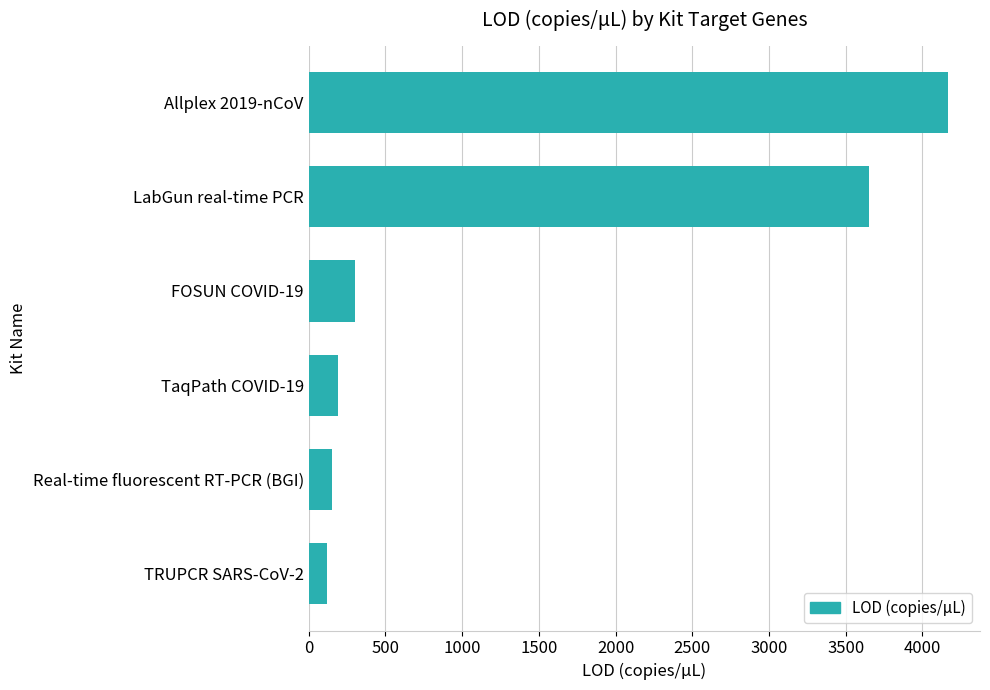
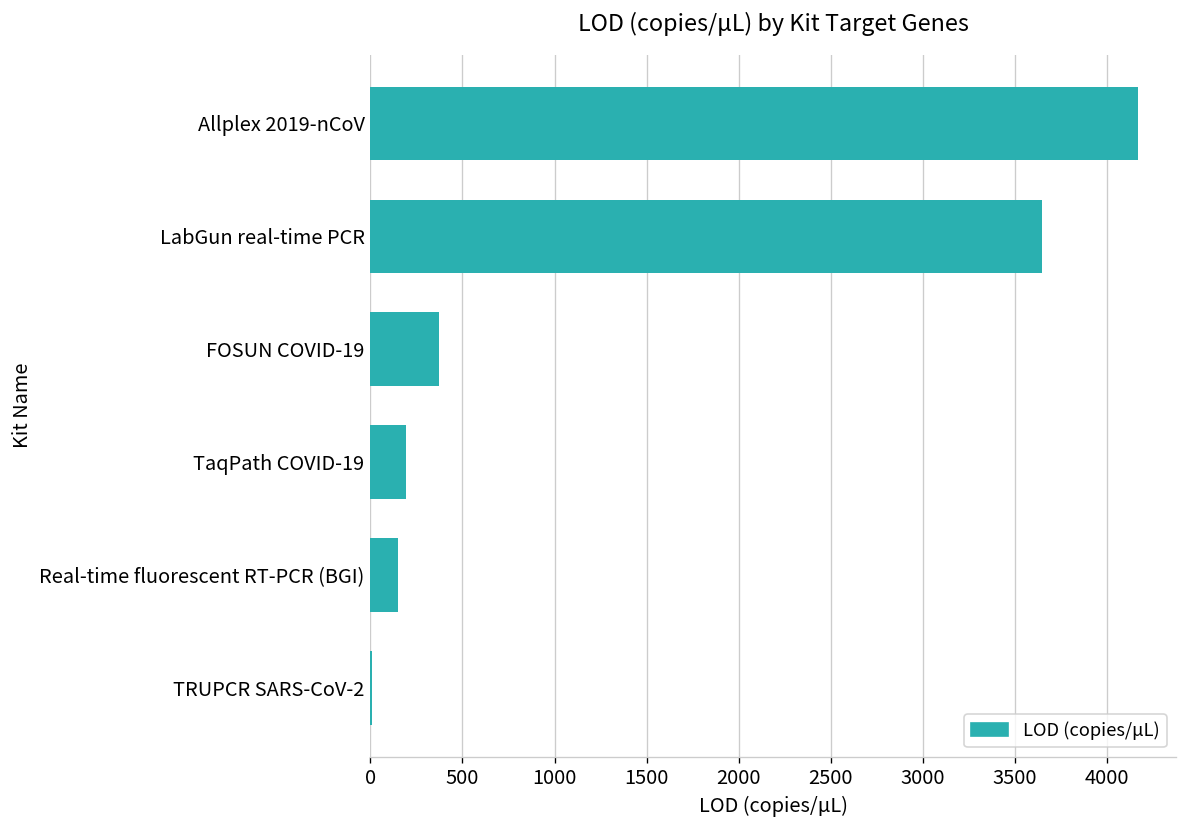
FOSUN COVID-19: 300 -> 370
TRUPCR SARS-CoV-2: 120 -> 10
